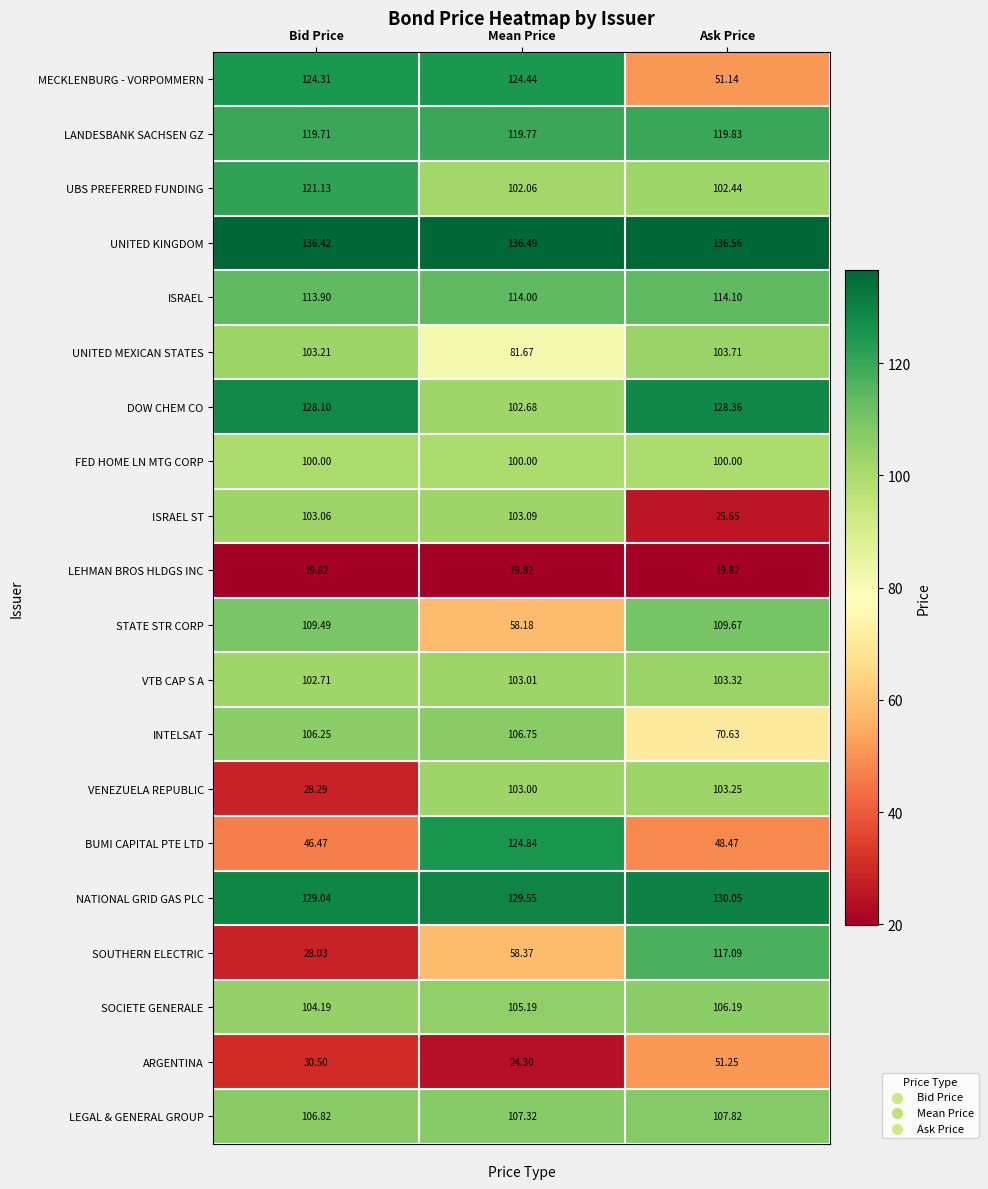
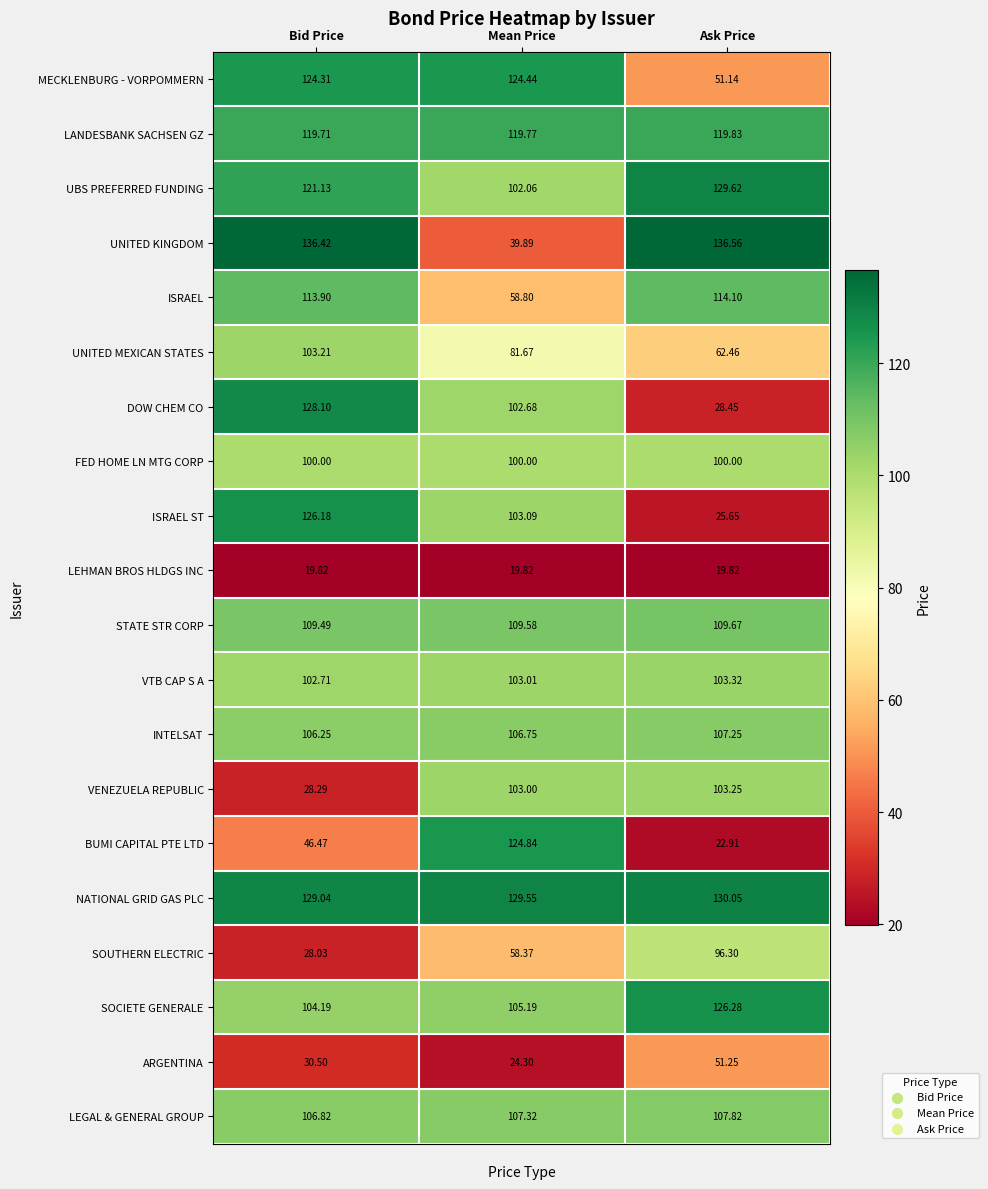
UBS PREFERRED FUNDING, Ask Price: 102.44 -> 129.62
UNITED KINGDOM, Mean Price: 136.49 -> 39.89
ISRAEL, Mean Price: 114.00 -> 58.80
UNITED MEXICAN STATES, Ask Price: 103.71 -> 62.46
DOW CHEM CO, Ask Price: 128.36 -> 28.45
ISRAEL ST, Bid Price: 103.06 -> 126.18
STATE STR CORP, Mean Price: 58.18 -> 109.58
INTELSAT, Ask Price: 70.63 -> 107.25
BUMI CAPITAL PTE LTD, Ask Price: 48.47 -> 22.91
SOUTHERN ELECTRIC, Ask Price: 117.09 -> 96.30
SOCIETE GENERALE, Ask Price: 106.19 -> 126.28
